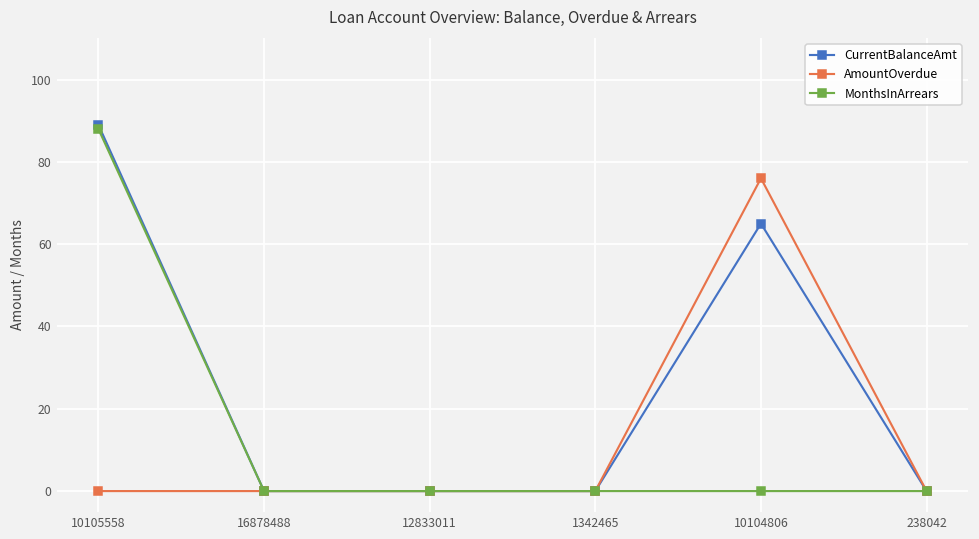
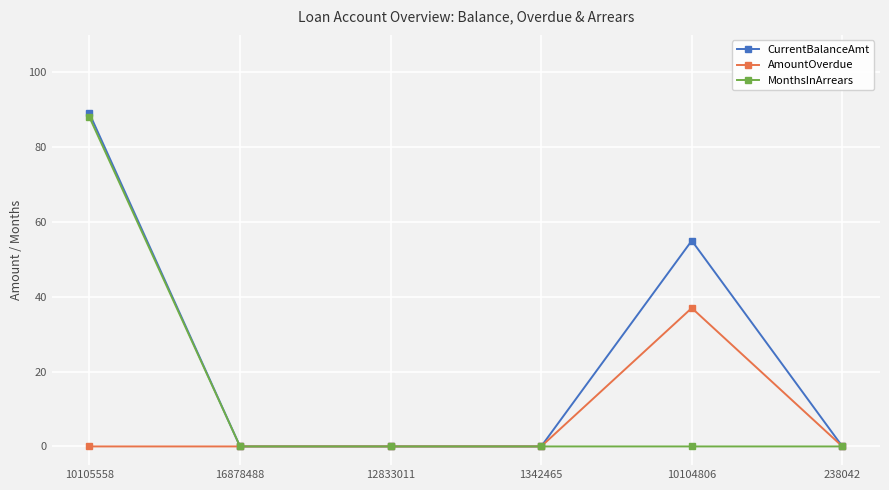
CurrentBalanceAmt, 10104806: 65 -> 55
AmountOverdue, 10104806: 76 -> 37
